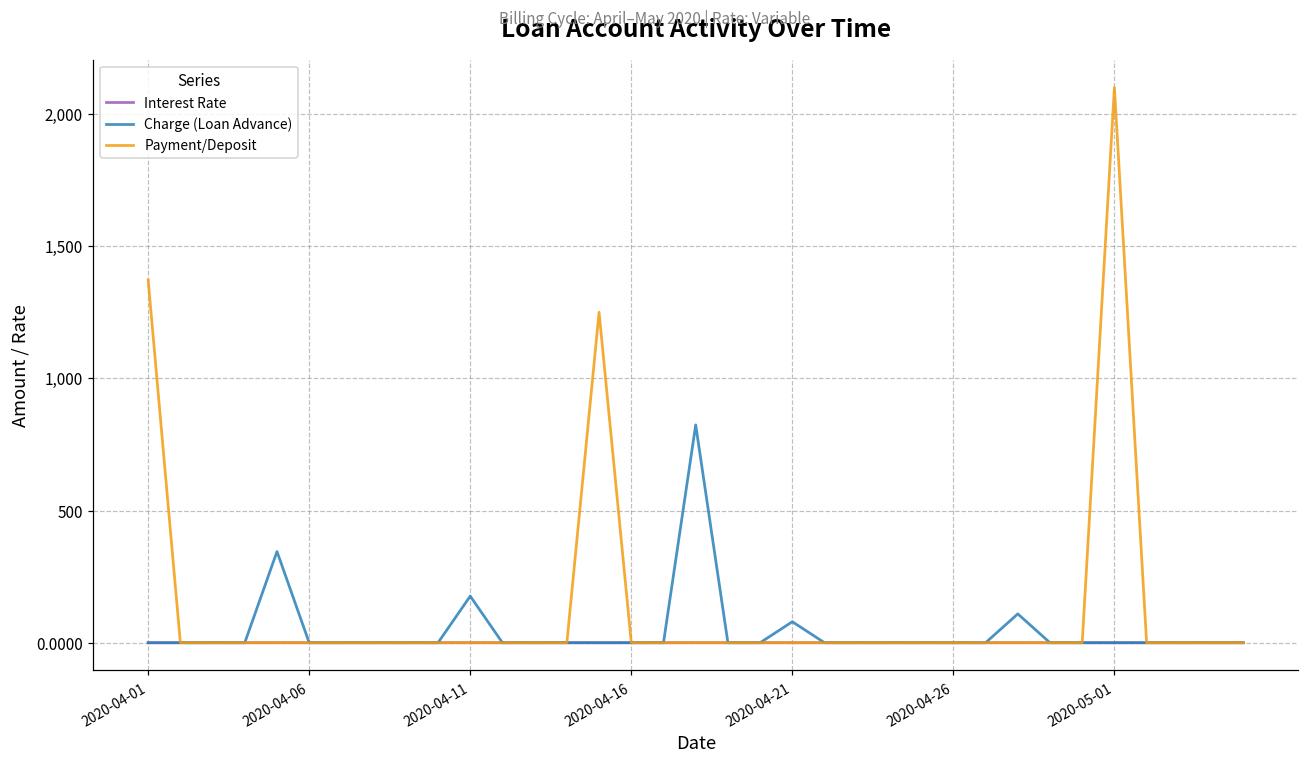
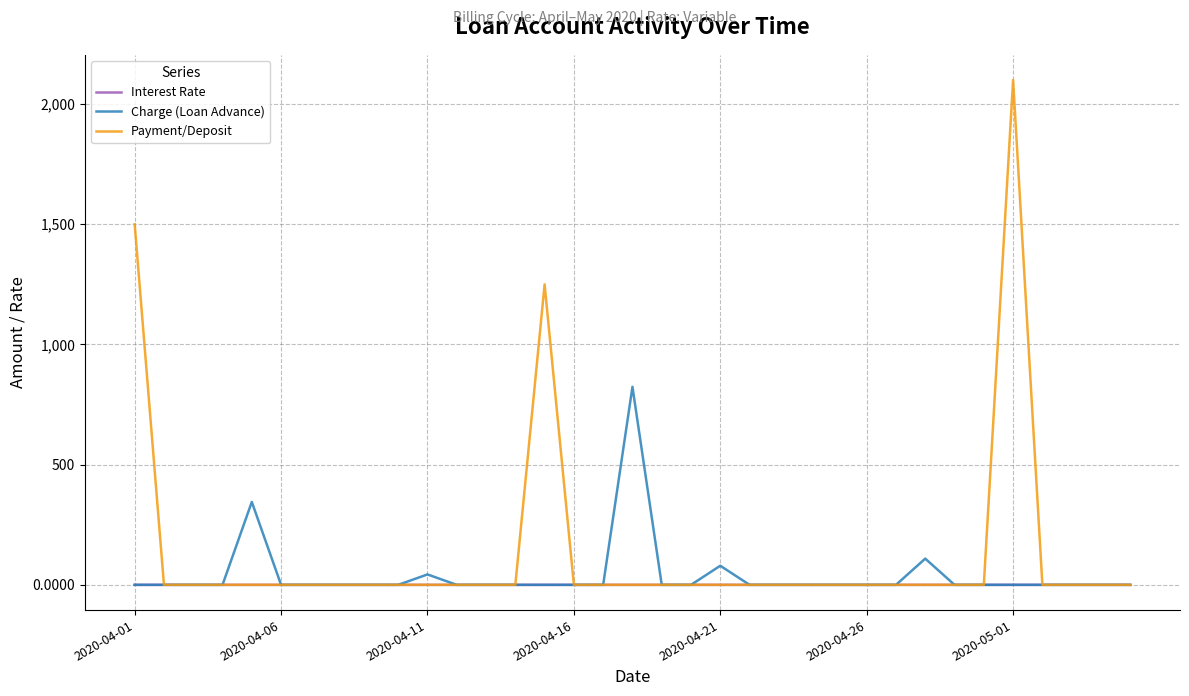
Payment/Deposit, 2020-04-01: 1,370 -> 1,500
Charge (Loan Advance), 2020-04-11: 180 -> 40
